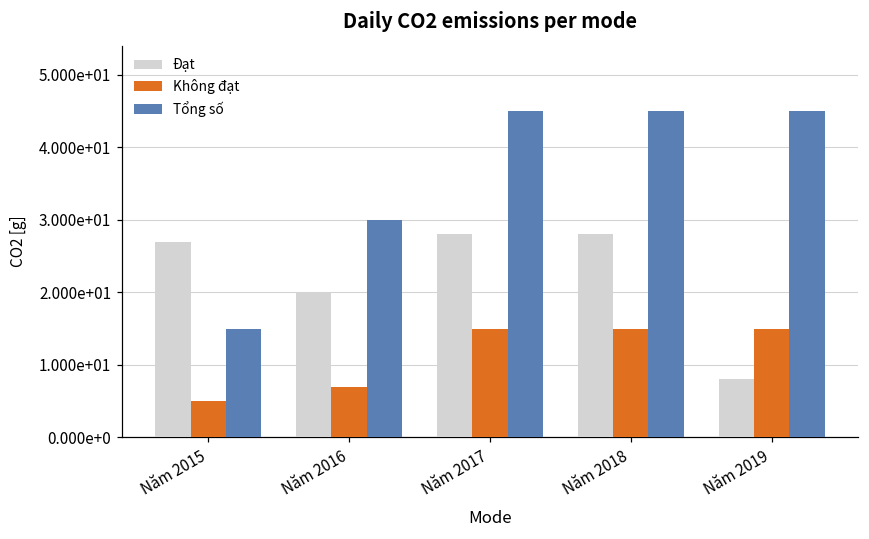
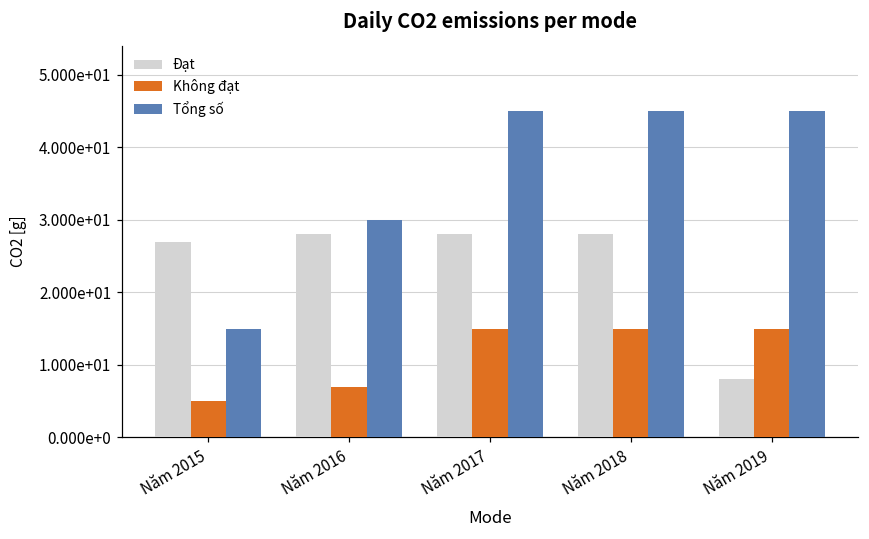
Đạt, Năm 2016: 20 -> 28
